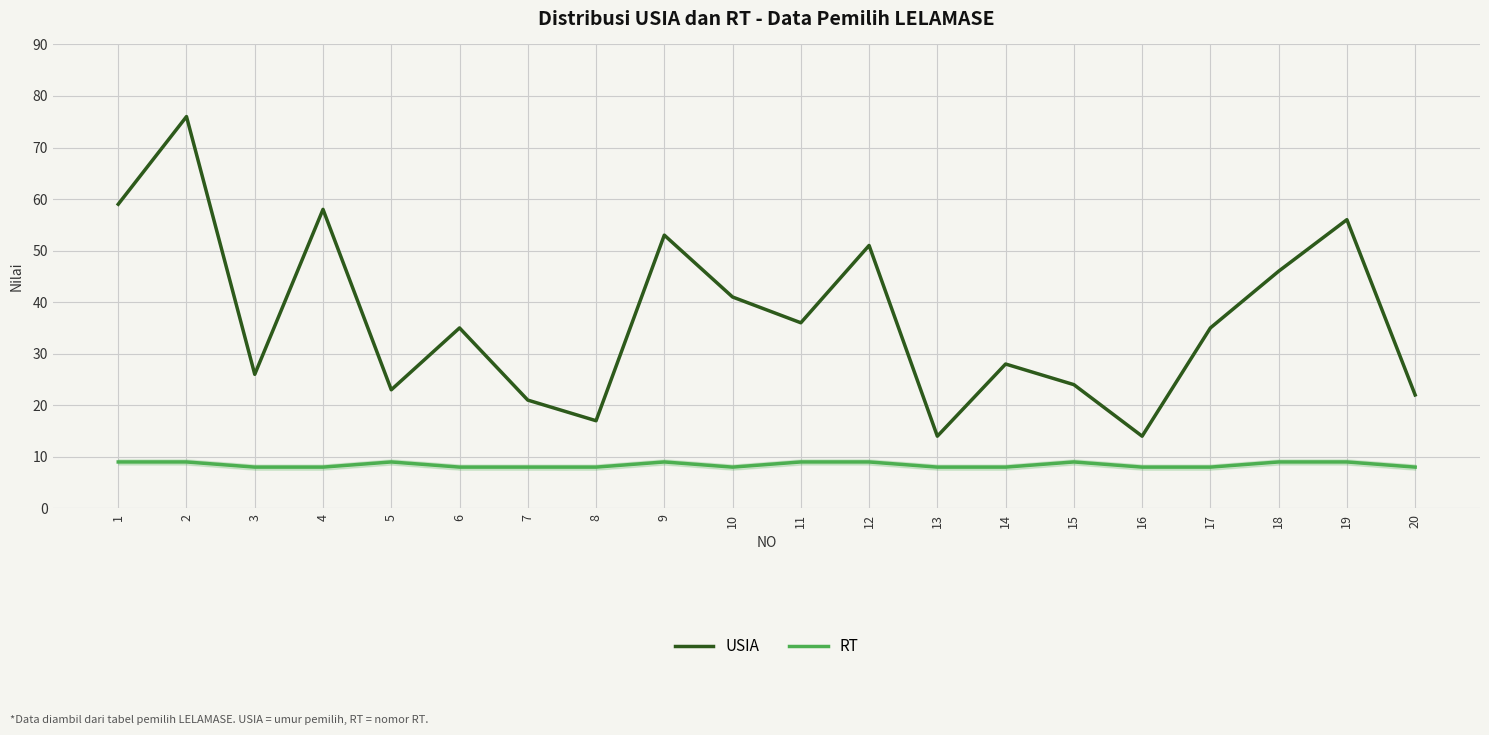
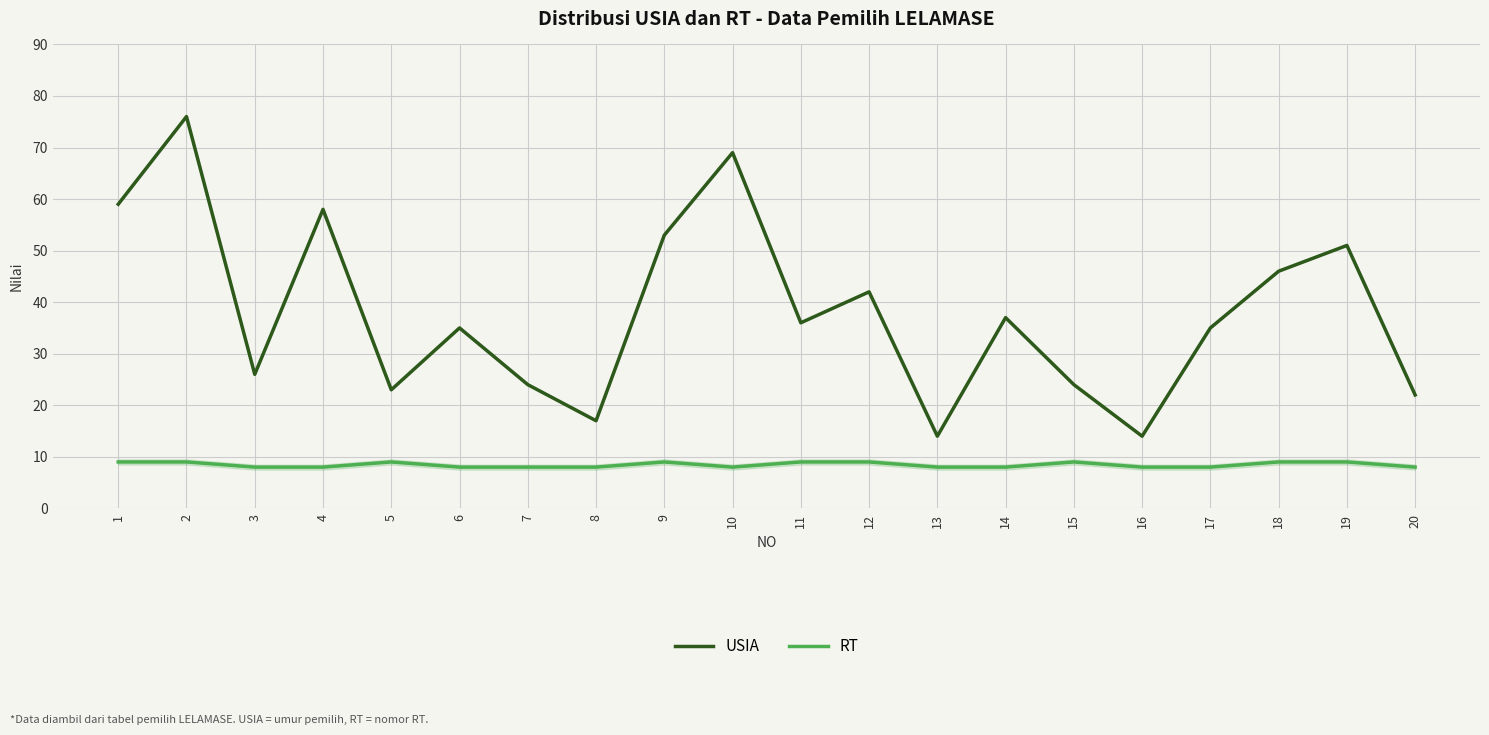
USIA, 7: 21 -> 24
USIA, 10: 41 -> 69
USIA, 12: 51 -> 42
USIA, 14: 28 -> 37
USIA, 19: 56 -> 51
